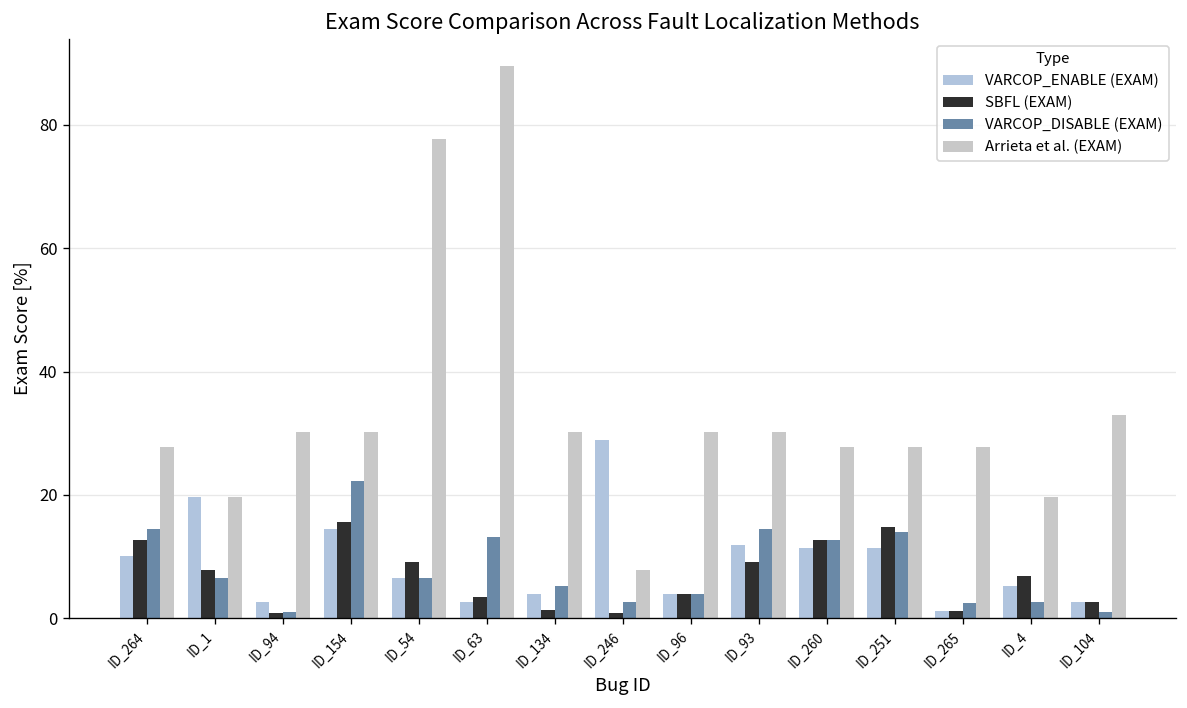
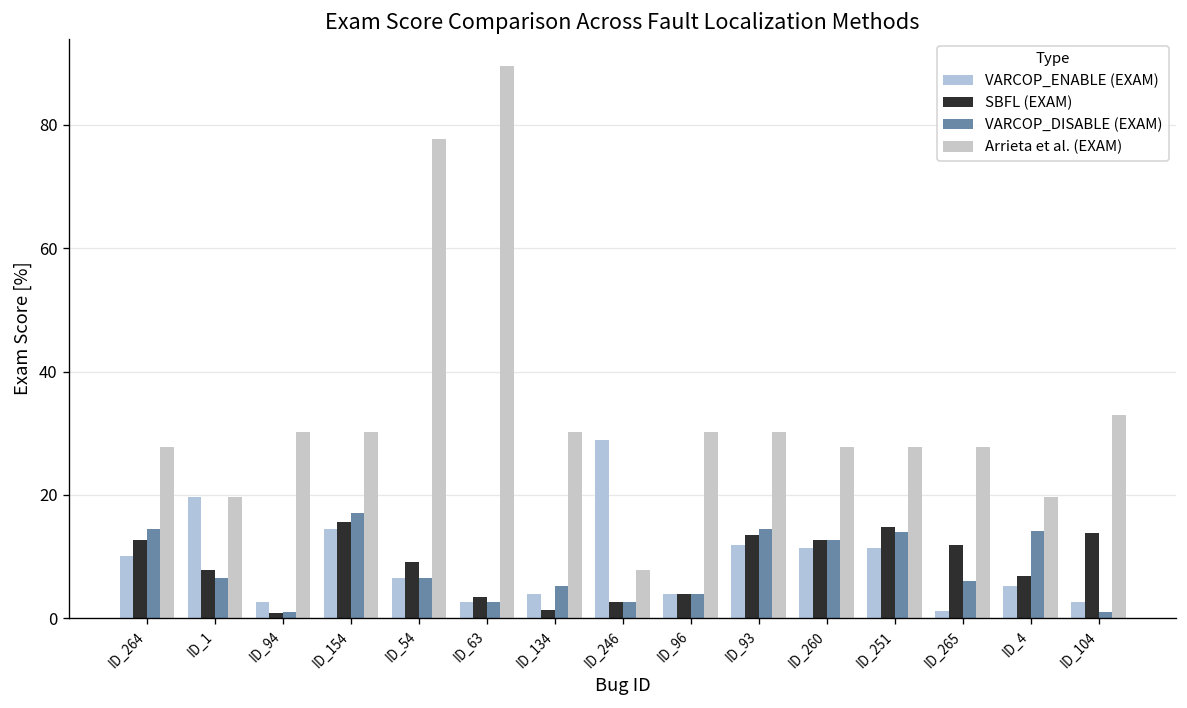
VARCOP_DISABLE (EXAM), ID_154: 22 -> 17
VARCOP_DISABLE (EXAM), ID_63: 13 -> 3
SBFL (EXAM), ID_246: 1 -> 3
SBFL (EXAM), ID_93: 9 -> 14
SBFL (EXAM), ID_265: 1 -> 12
VARCOP_DISABLE (EXAM), ID_265: 3 -> 6
VARCOP_DISABLE (EXAM), ID_4: 3 -> 14
SBFL (EXAM), ID_104: 3 -> 14
